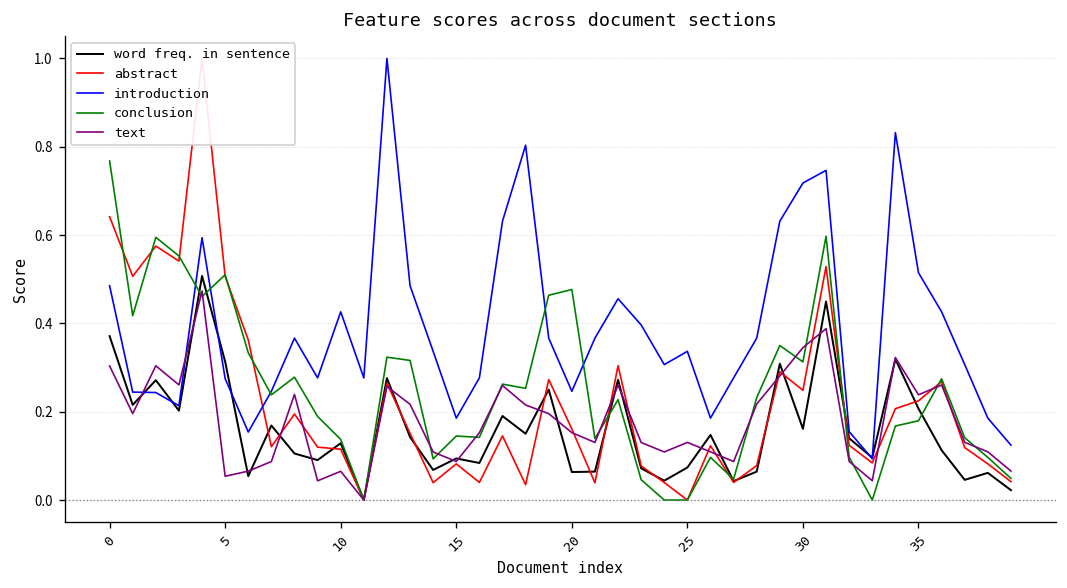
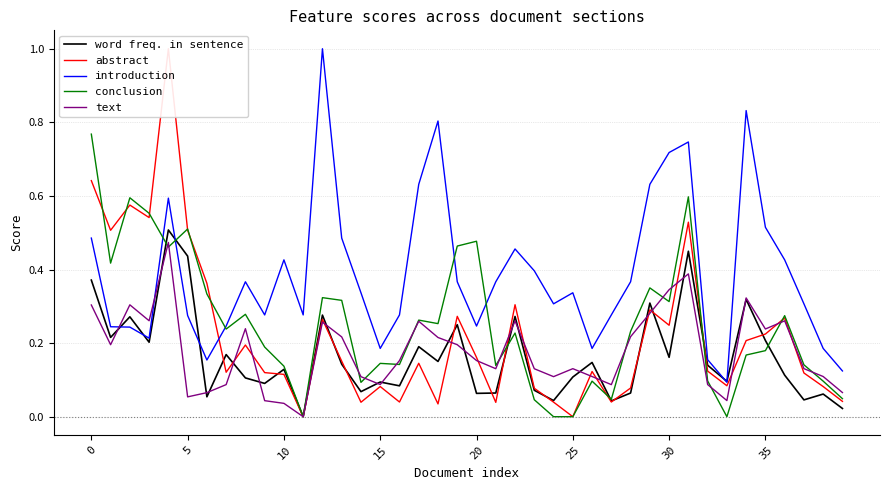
word freq. in sentence, 5: 0.31 -> 0.44
text, 10: 0.07 -> 0.04
word freq. in sentence, 25: 0.07 -> 0.11
